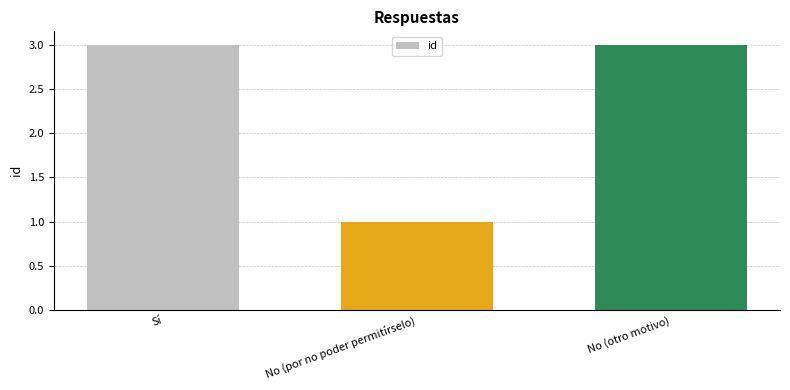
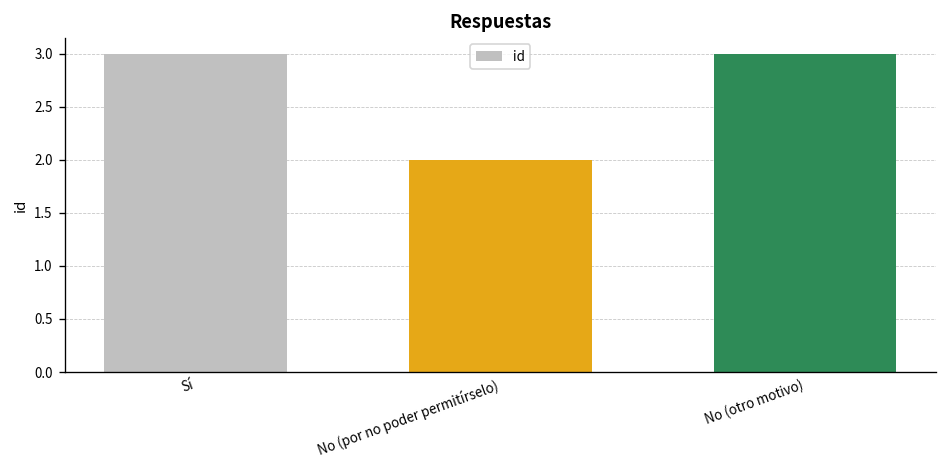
No (por no poder permitírselo): 1 -> 2
